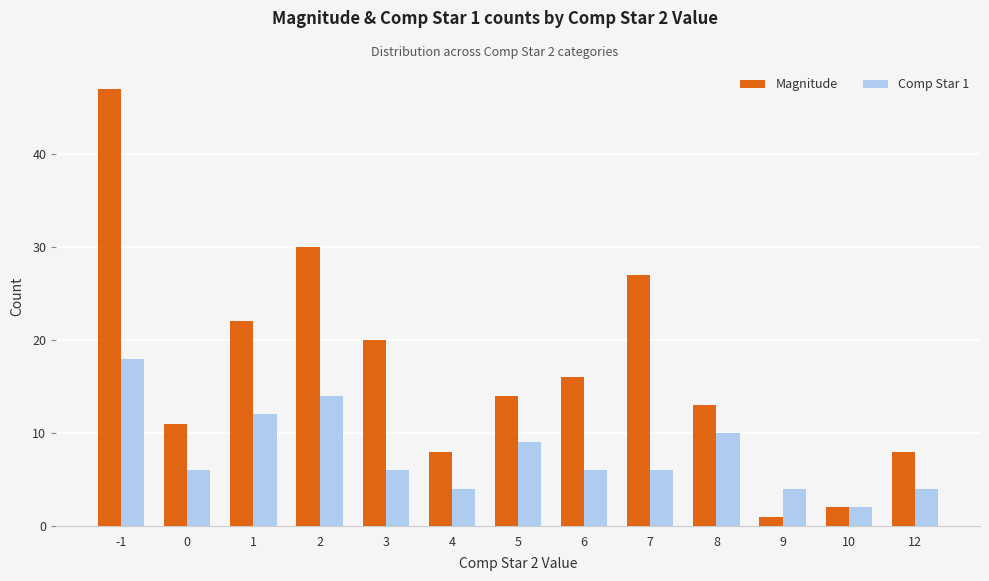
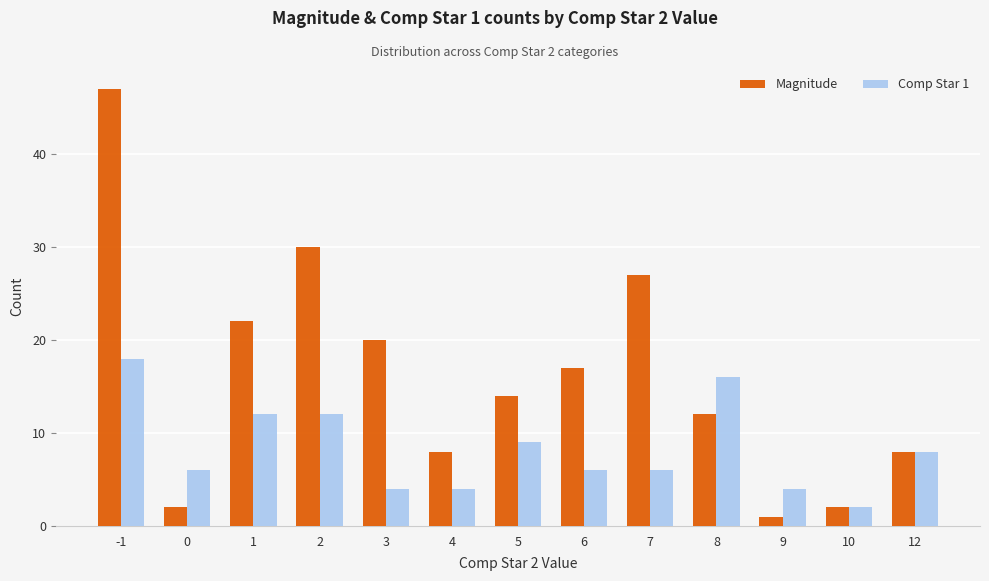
Magnitude, 0: 11 -> 2
Comp Star 1, 2: 14 -> 12
Comp Star 1, 3: 6 -> 4
Magnitude, 6: 16 -> 17
Magnitude, 8: 13 -> 12
Comp Star 1, 8: 10 -> 16
Comp Star 1, 12: 4 -> 8
